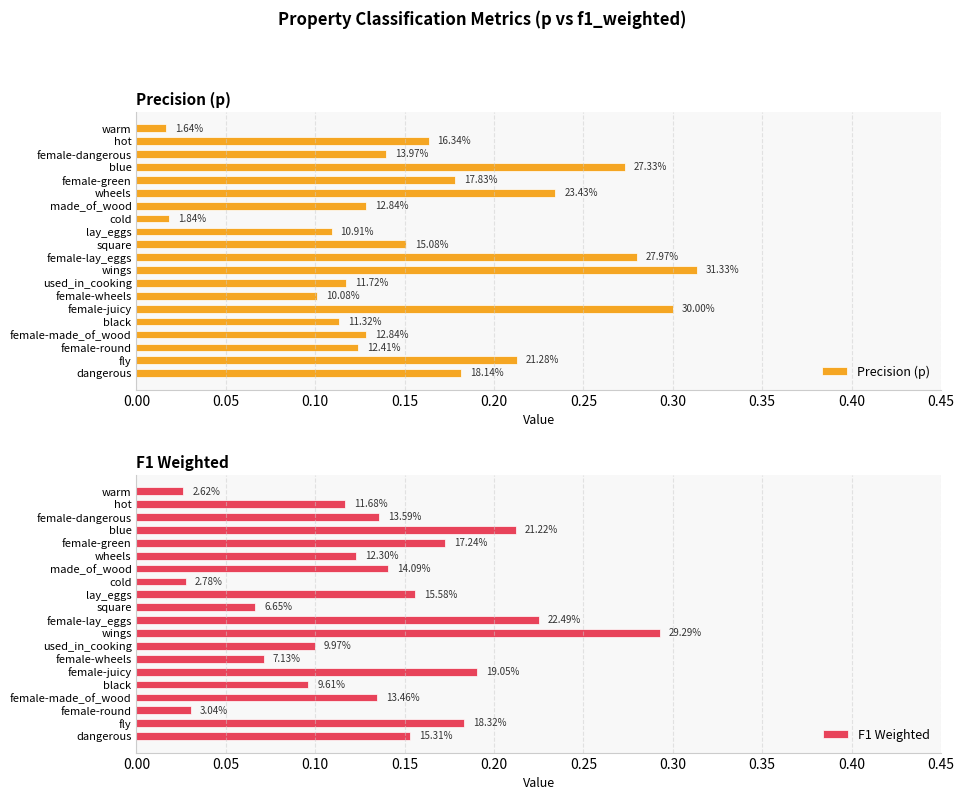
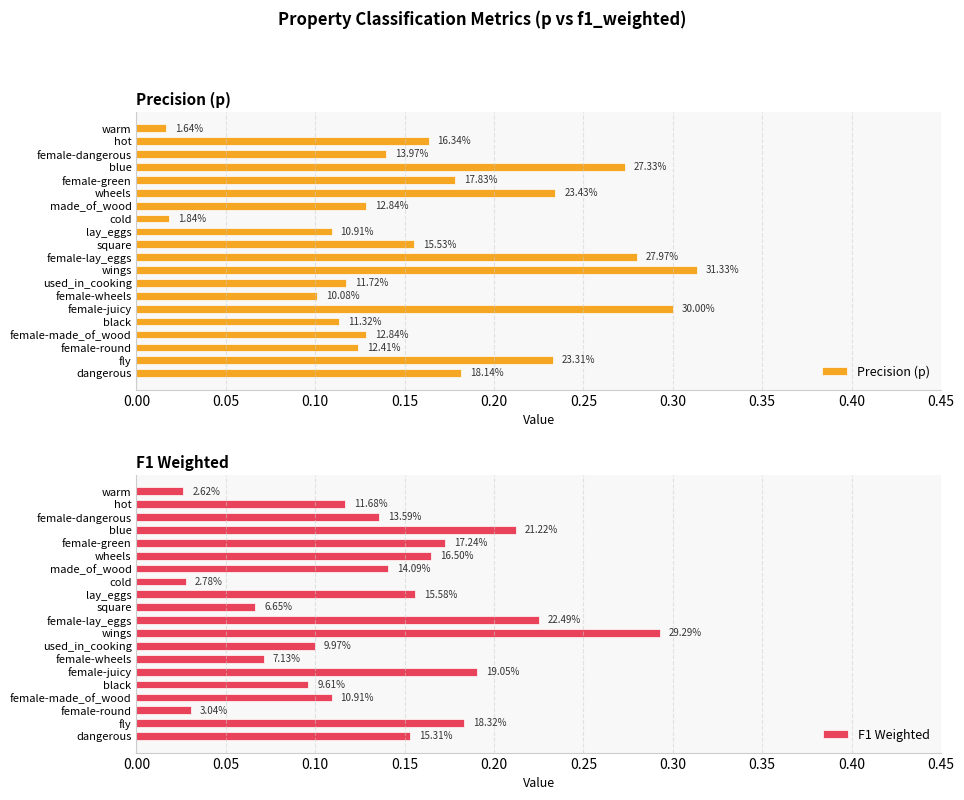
Precision (p), square: 15.08% -> 15.53%
Precision (p), fly: 21.28% -> 23.31%
F1 Weighted, wheels: 12.30% -> 16.50%
F1 Weighted, female-made_of_wood: 13.46% -> 10.91%
